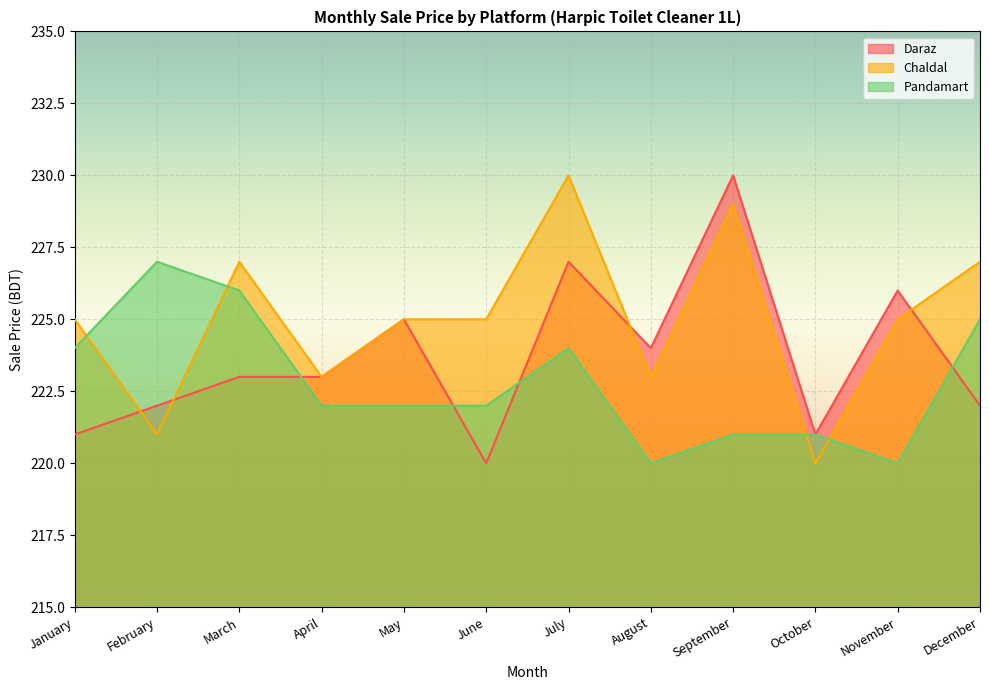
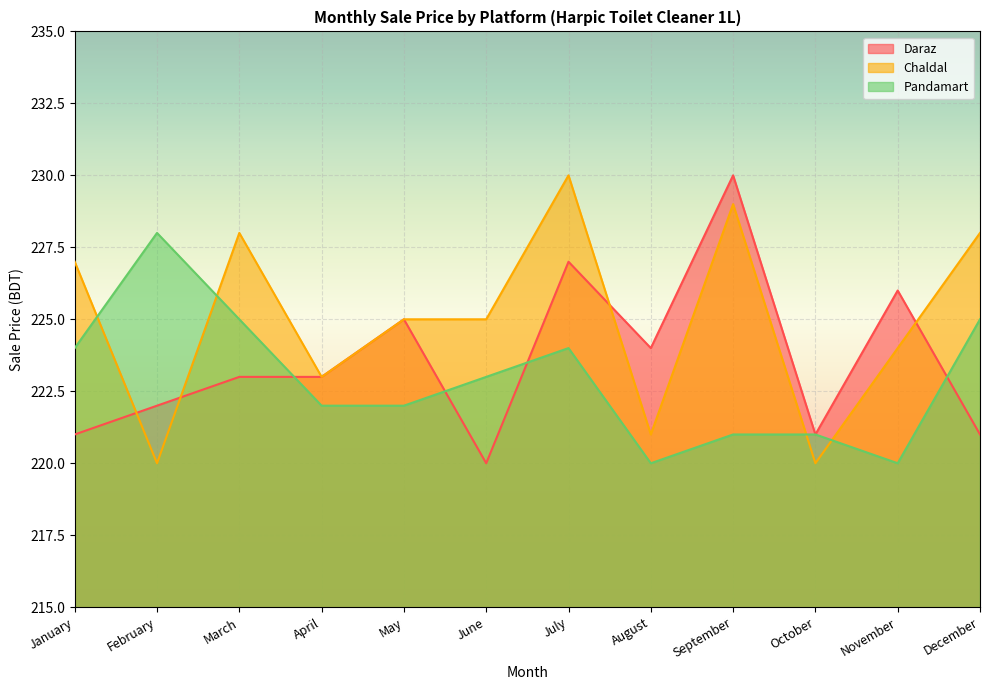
Chaldal, January: 225 -> 227
Chaldal, February: 221 -> 220
Pandamart, February: 227 -> 228
Chaldal, March: 227 -> 228
Pandamart, March: 226 -> 225
Pandamart, June: 222 -> 223
Chaldal, August: 223 -> 221
Chaldal, November: 225 -> 224
Daraz, December: 222 -> 221
Chaldal, December: 227 -> 228
